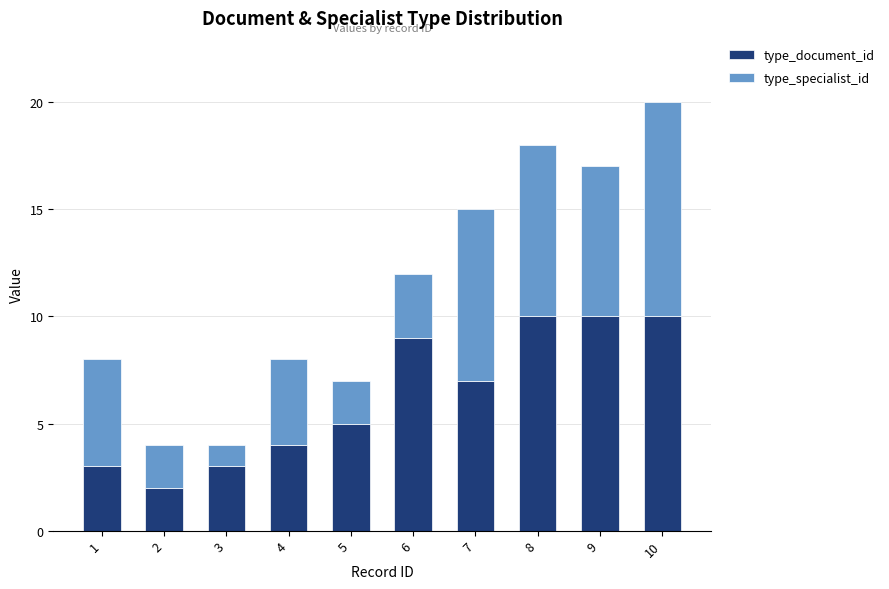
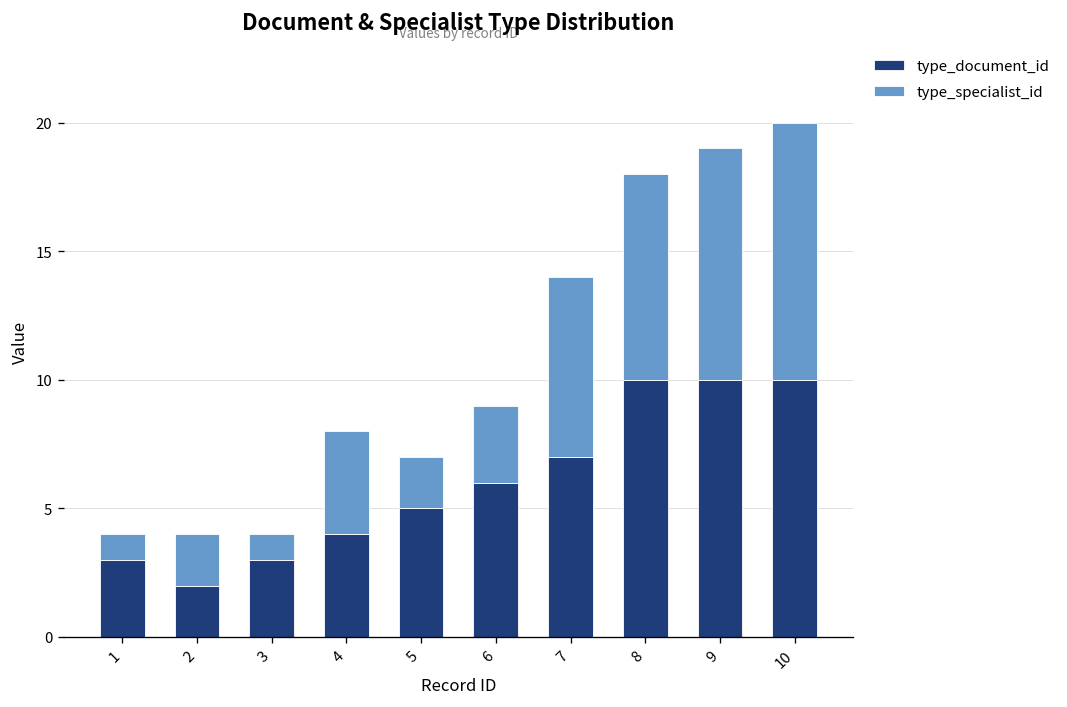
type_specialist_id, 1: 5 -> 1
type_document_id, 6: 9 -> 6
type_specialist_id, 7: 8 -> 7
type_specialist_id, 9: 7 -> 9
